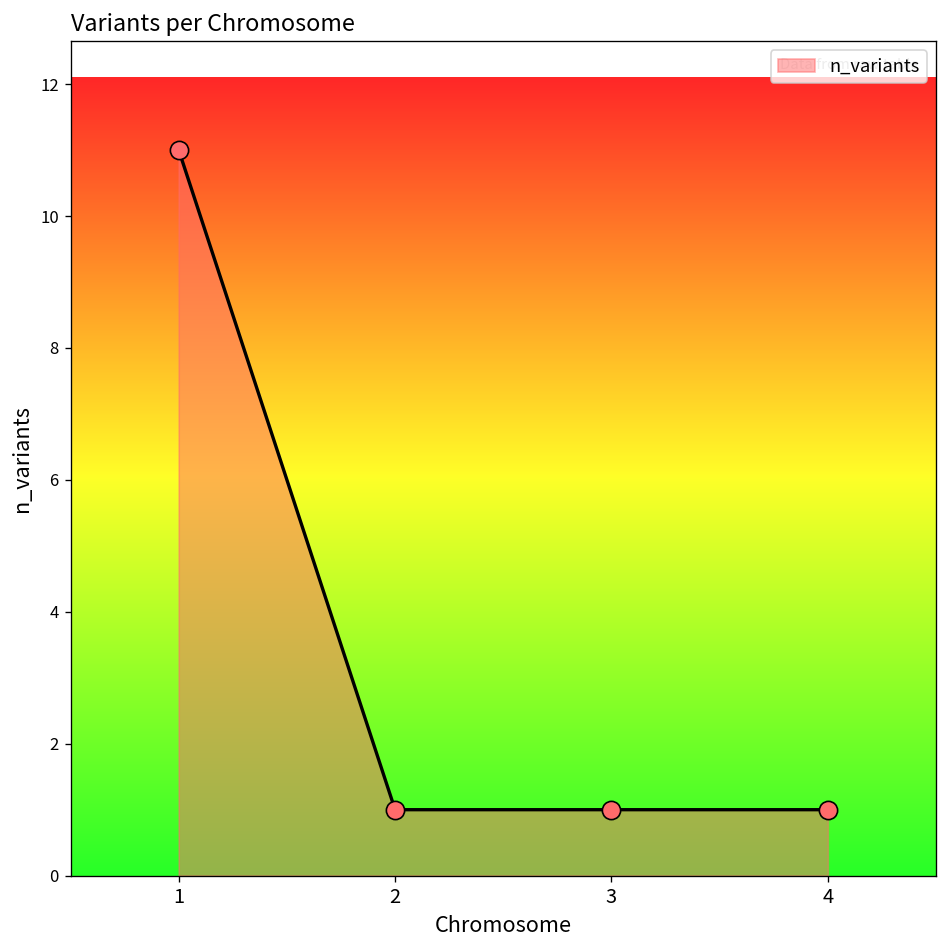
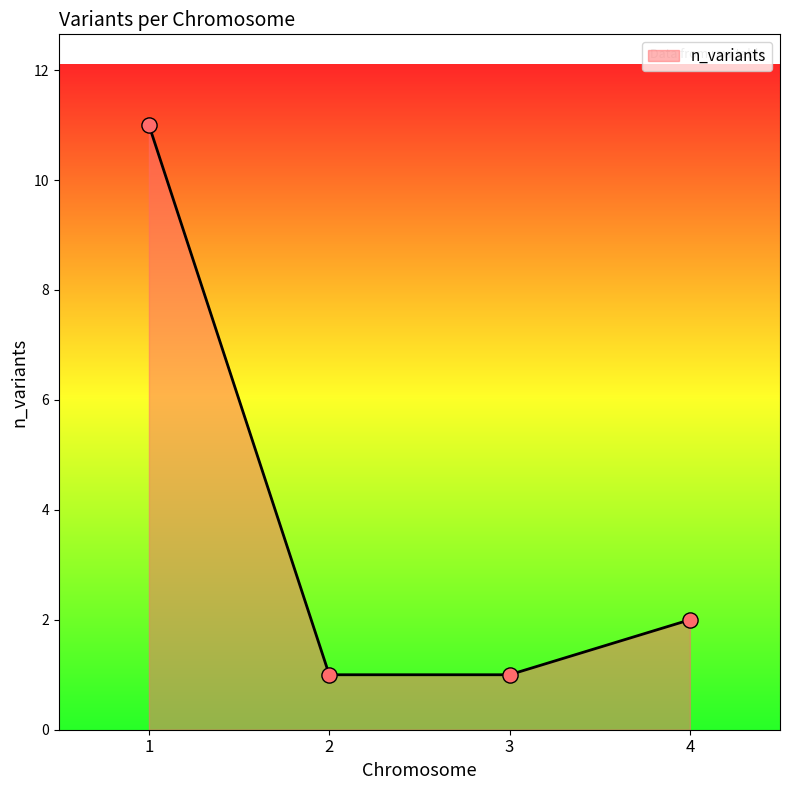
4: 1 -> 2
